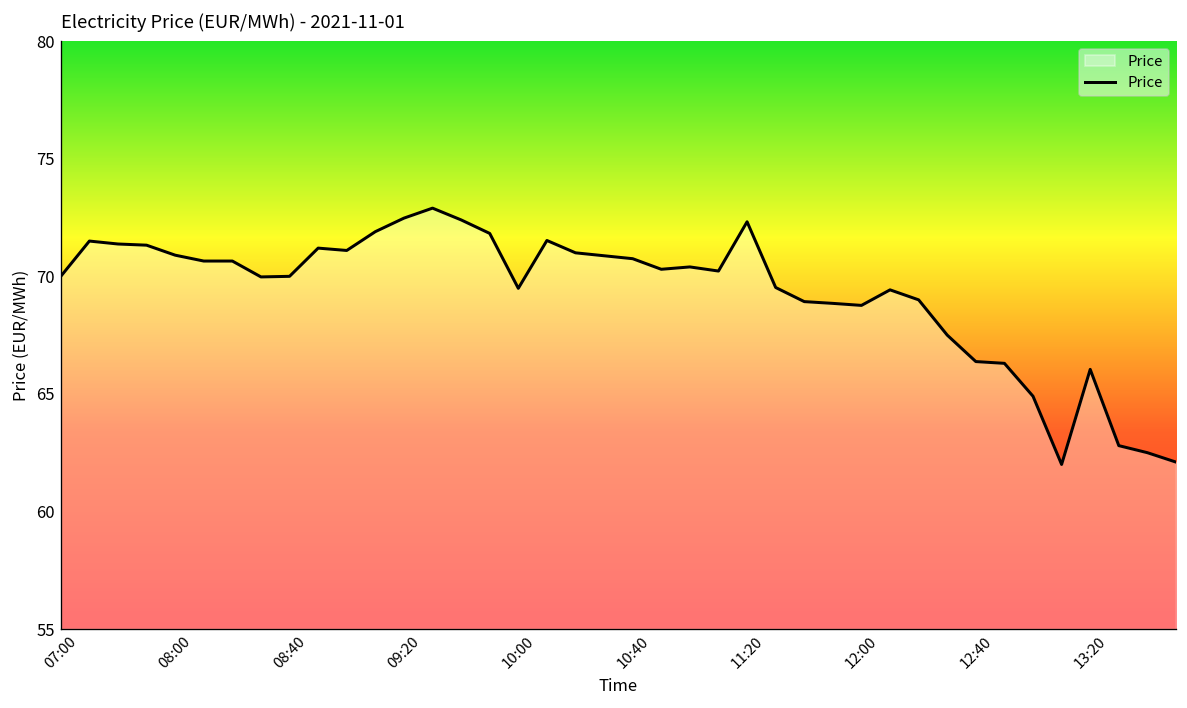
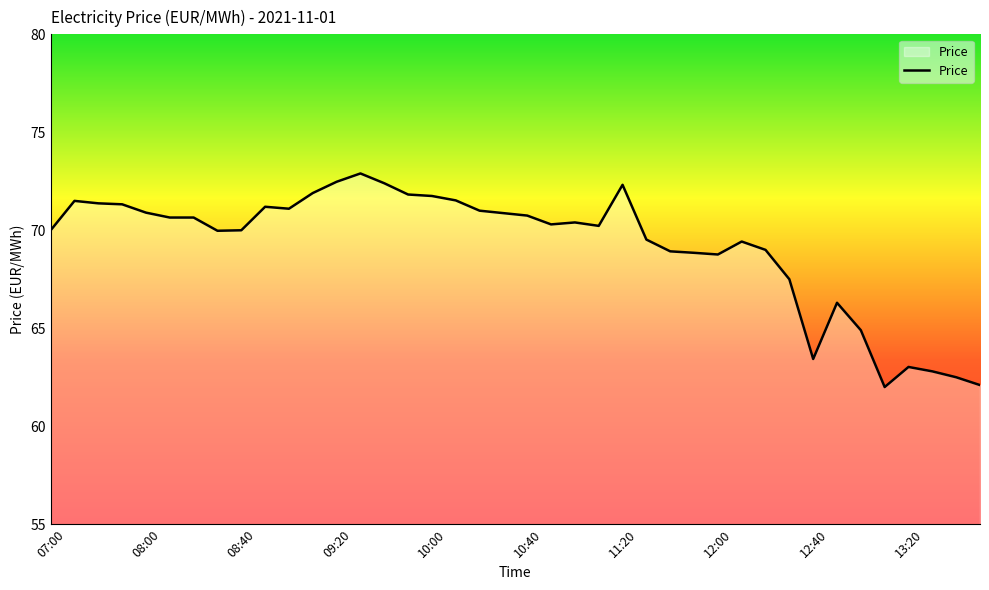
10:00: 69.5 -> 71.8
12:40: 66.4 -> 63.4
13:20: 66.0 -> 63.0
